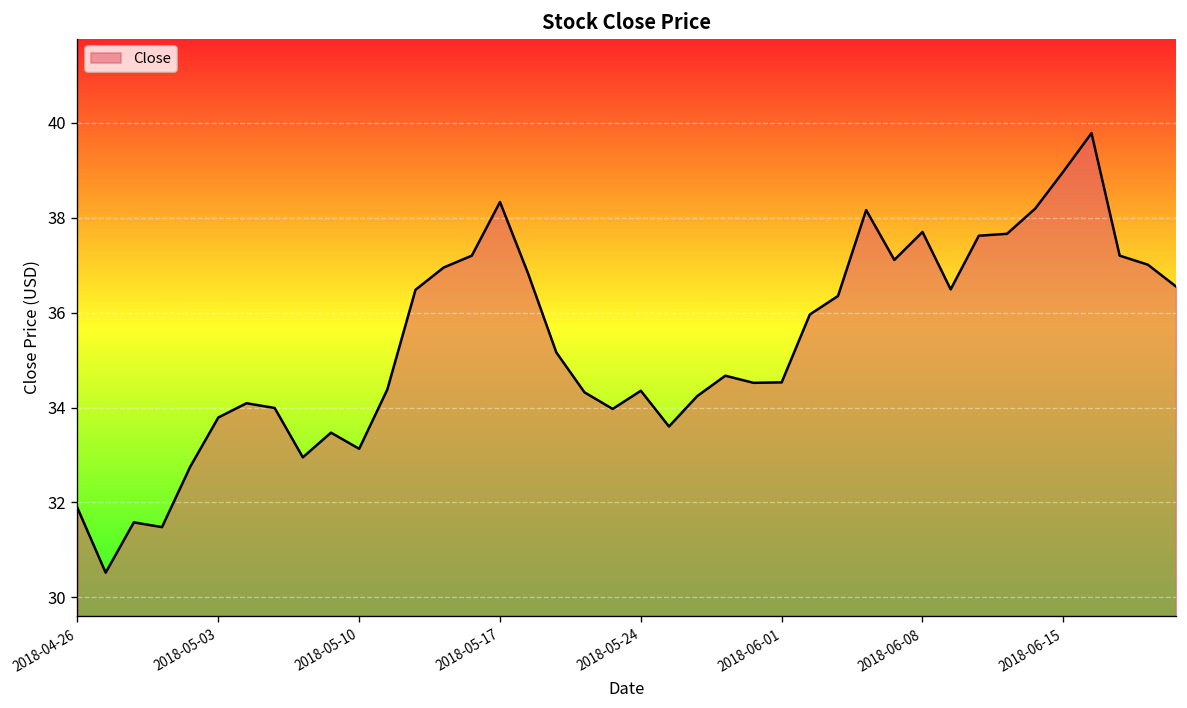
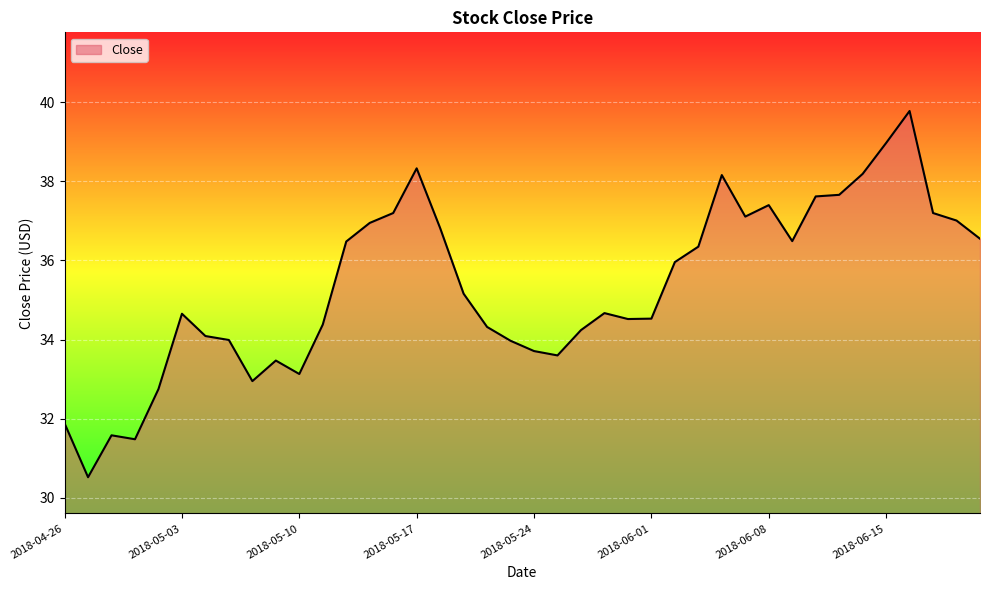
2018-05-03: 33.8 -> 34.7
2018-05-24: 34.4 -> 33.7
2018-06-08: 37.7 -> 37.4
